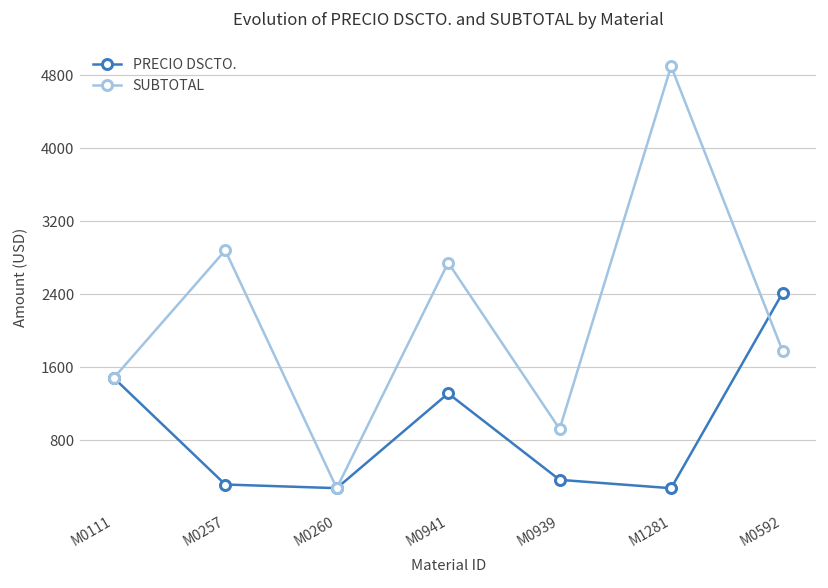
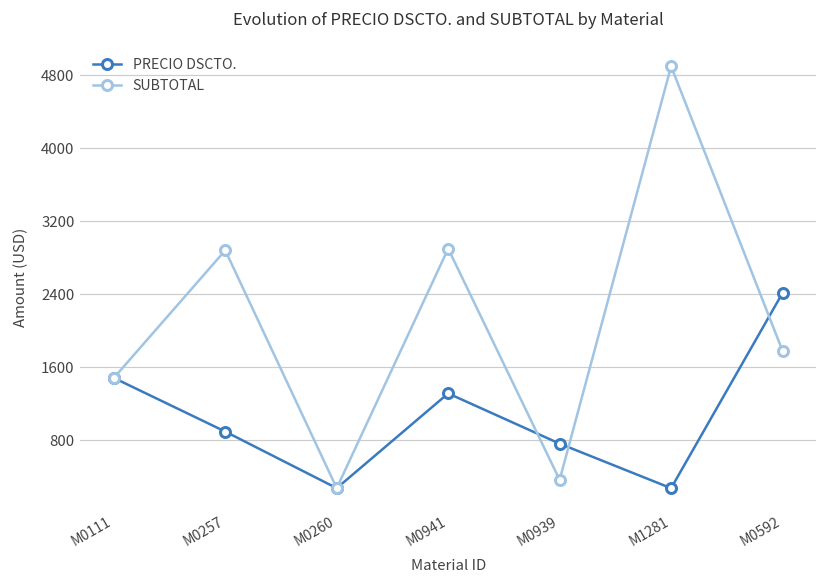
PRECIO DSCTO., M0257: 300 -> 900
SUBTOTAL, M0941: 2700 -> 2900
PRECIO DSCTO., M0939: 400 -> 800
SUBTOTAL, M0939: 900 -> 400
